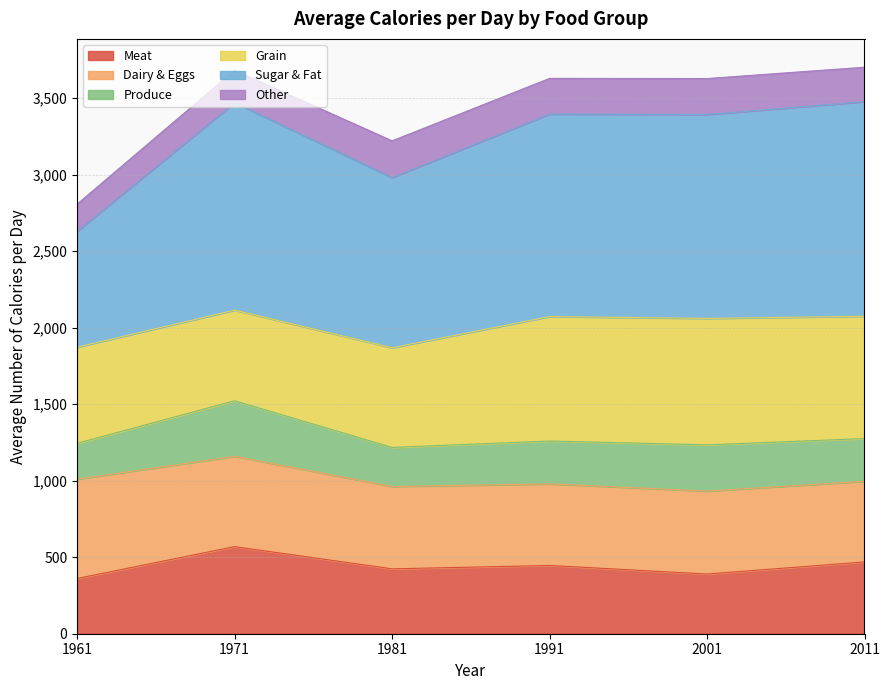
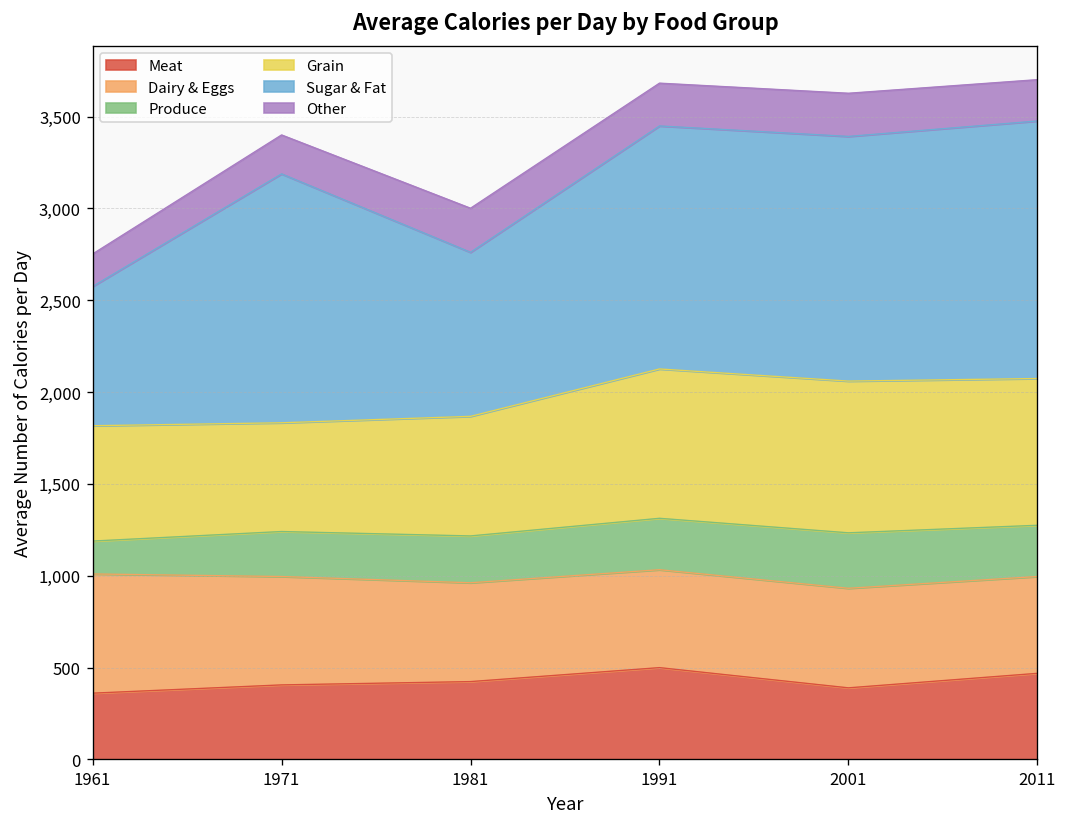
Produce, 1961: 230 -> 180
Meat, 1971: 570 -> 410
Produce, 1971: 360 -> 250
Sugar & Fat, 1981: 1,110 -> 890
Meat, 1991: 450 -> 500
